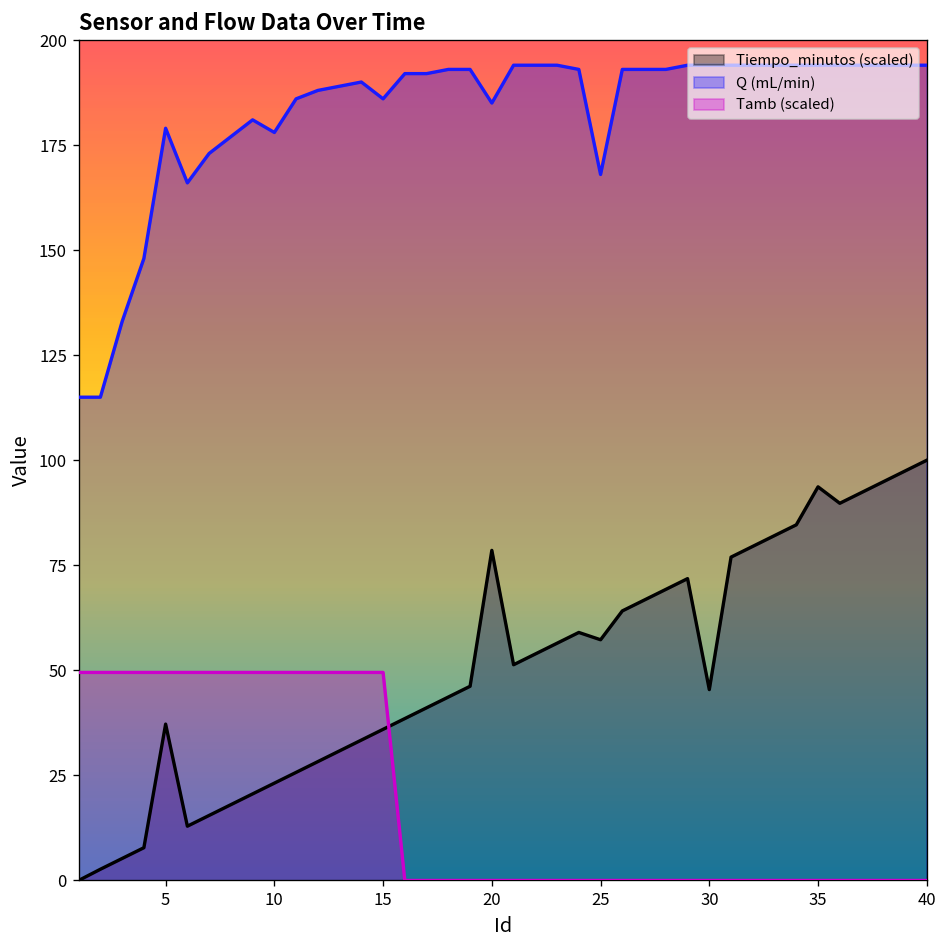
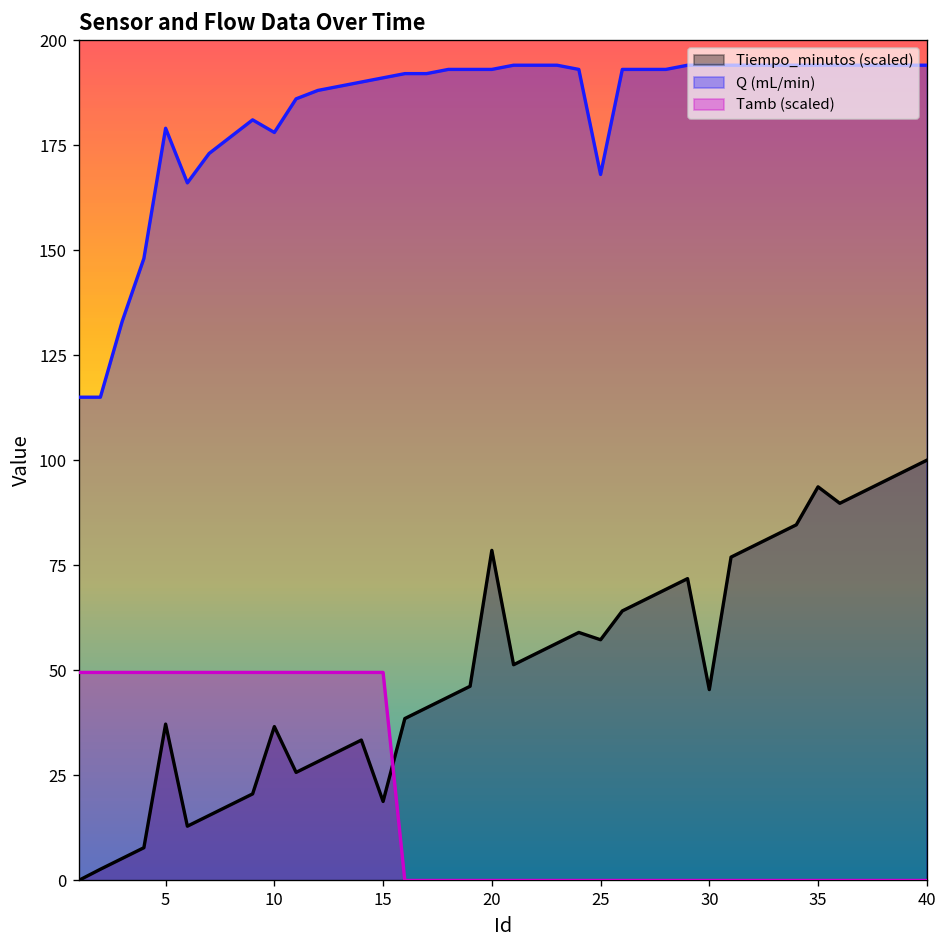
Tiempo_minutos (scaled), 10: 23 -> 37
Tiempo_minutos (scaled), 15: 36 -> 19
Q (mL/min), 15: 186 -> 191
Q (mL/min), 20: 185 -> 193
